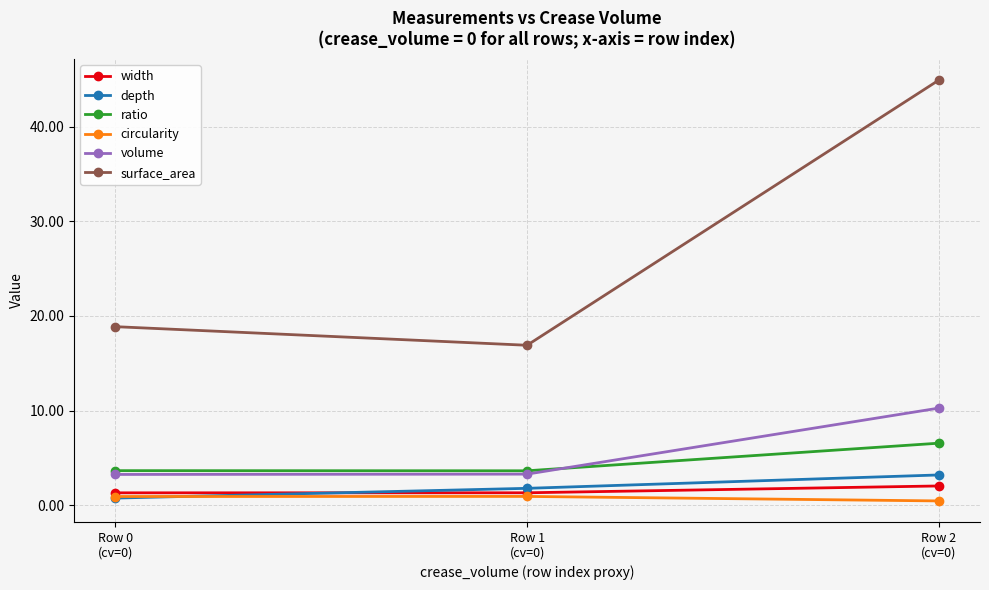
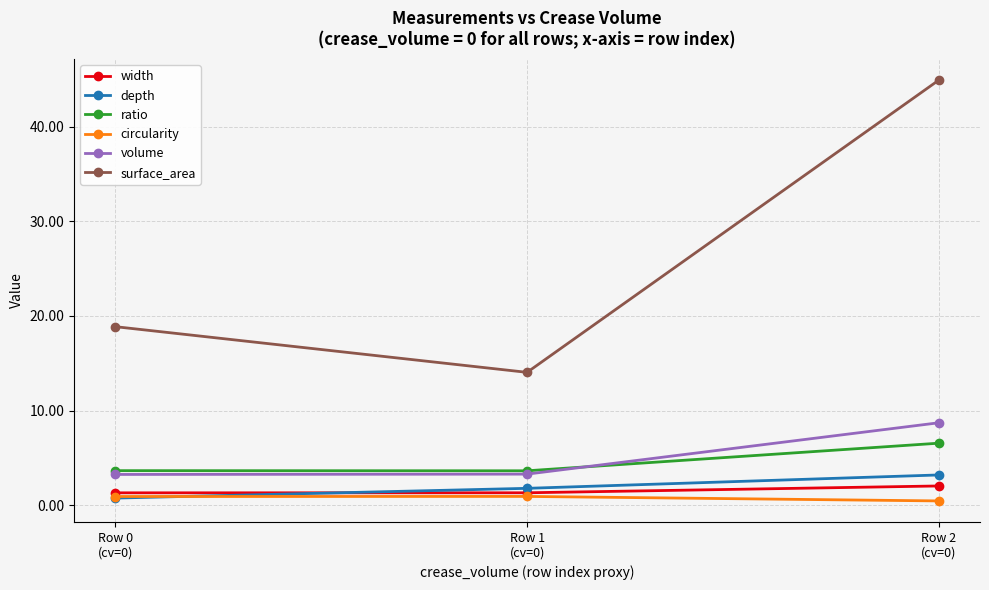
surface_area, Row 1 (cv=0): 17 -> 14
volume, Row 2 (cv=0): 10 -> 9
